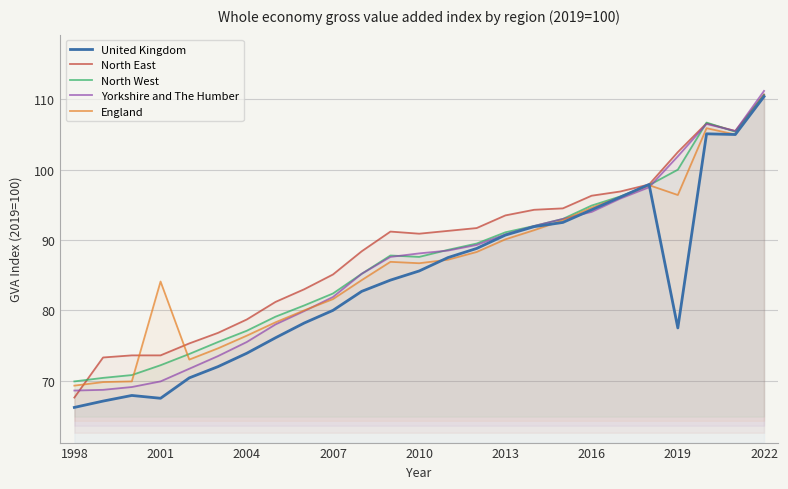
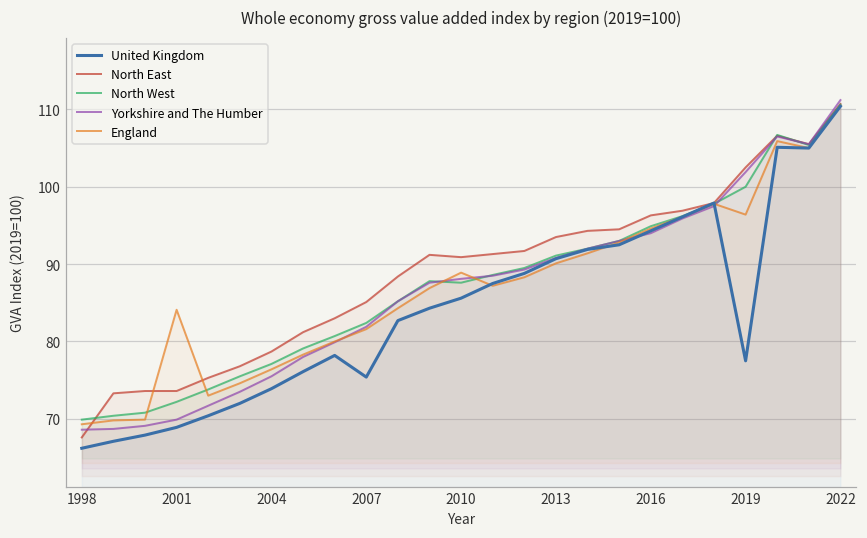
United Kingdom, 2001: 68 -> 69
United Kingdom, 2007: 80 -> 75
England, 2010: 87 -> 89
